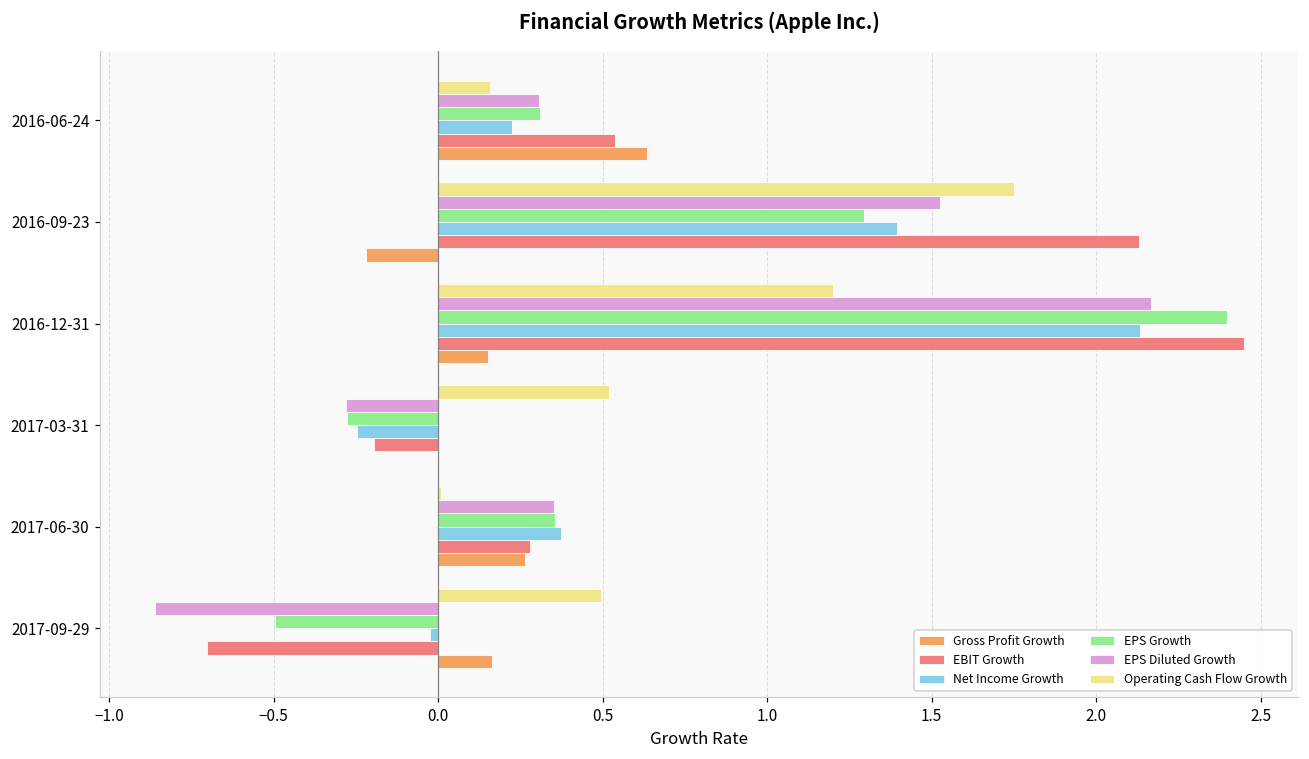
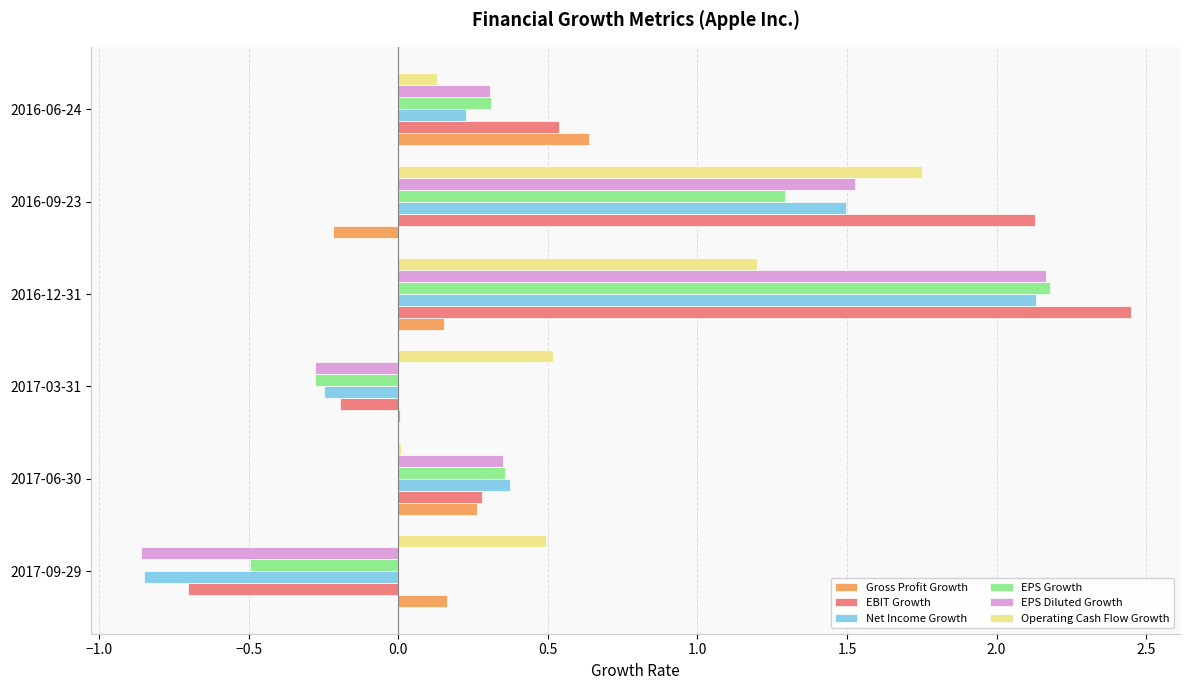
Operating Cash Flow Growth, 2016-06-24: 0.16 -> 0.13
Net Income Growth, 2016-09-23: 1.40 -> 1.50
EPS Growth, 2016-12-31: 2.40 -> 2.18
Net Income Growth, 2017-09-29: -0.03 -> -0.85
